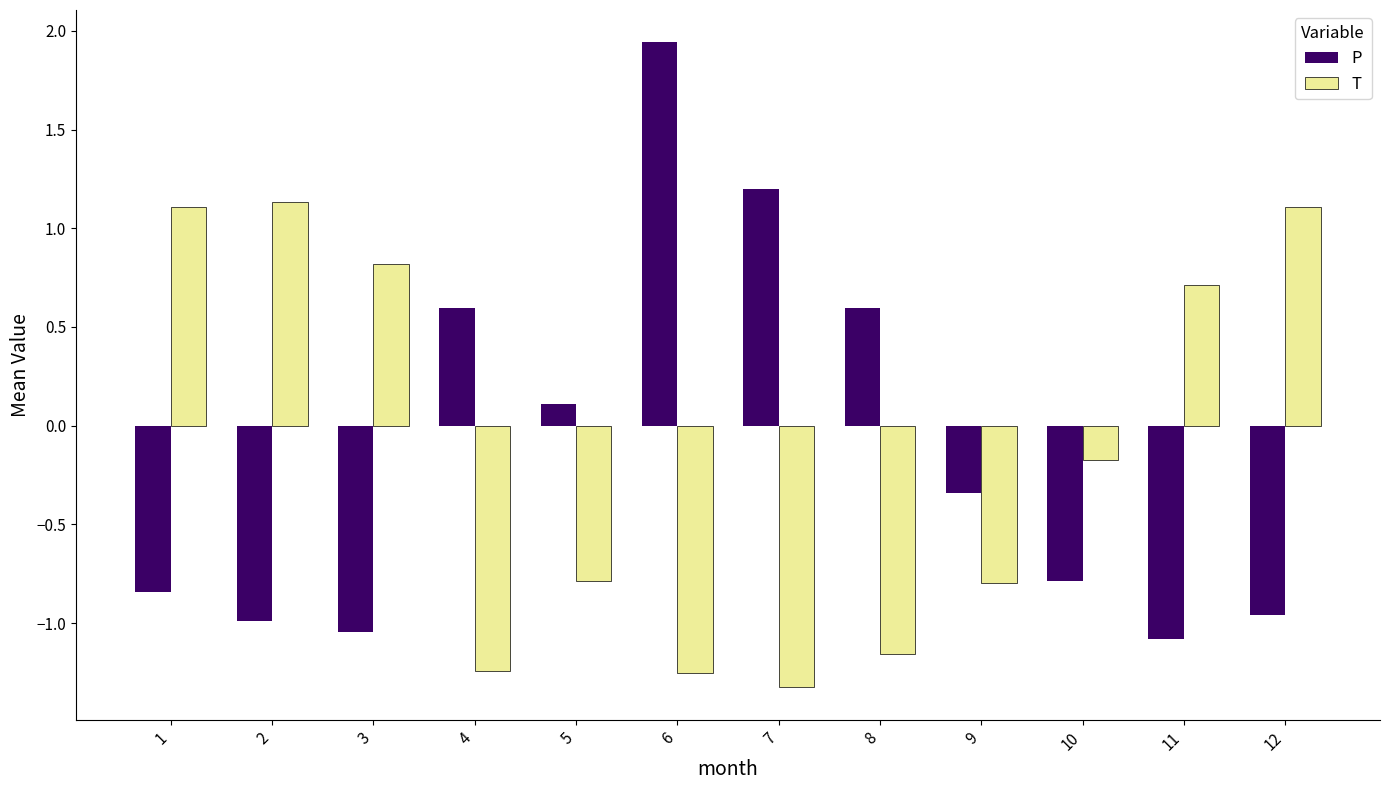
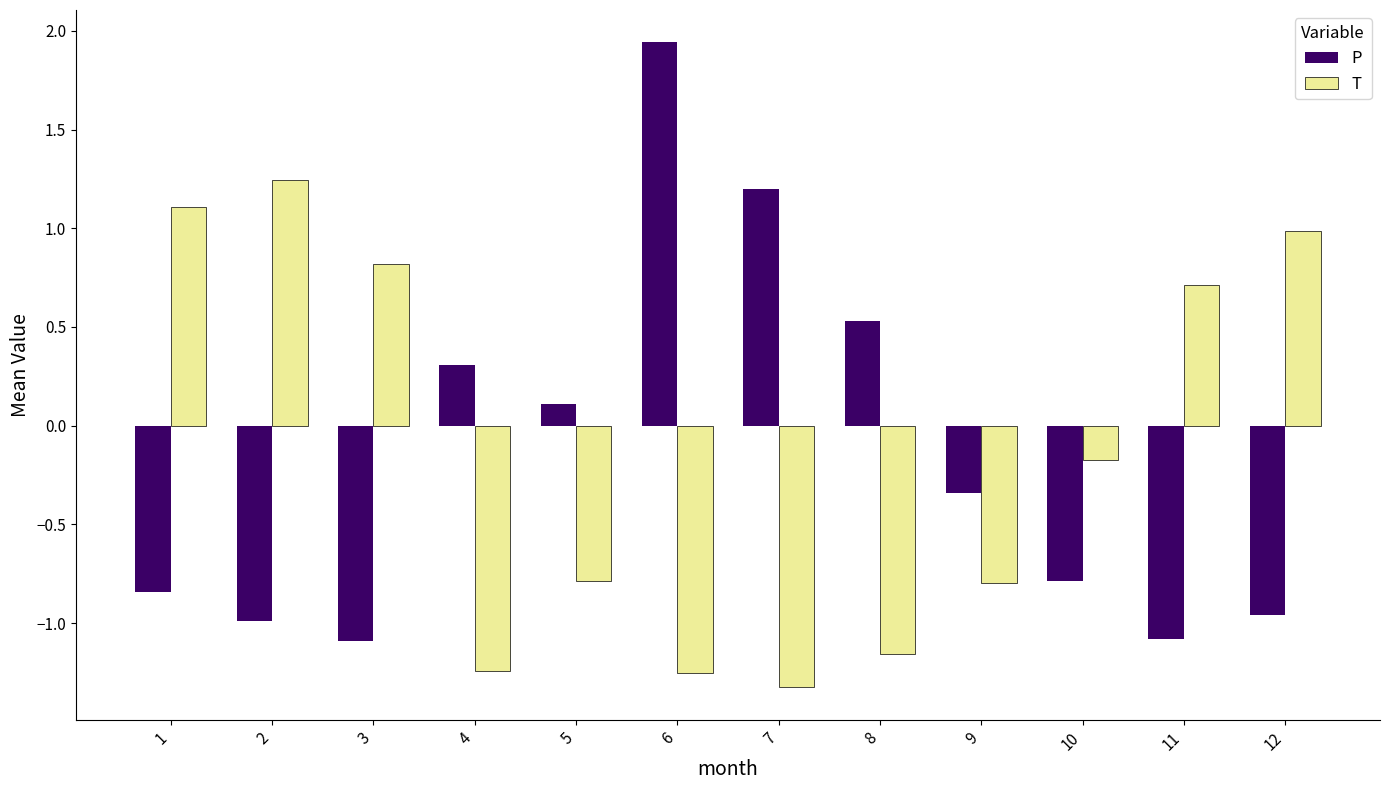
T, 2: 1.13 -> 1.25
P, 3: -1.05 -> -1.09
P, 4: 0.60 -> 0.31
P, 8: 0.60 -> 0.53
T, 12: 1.11 -> 0.99
